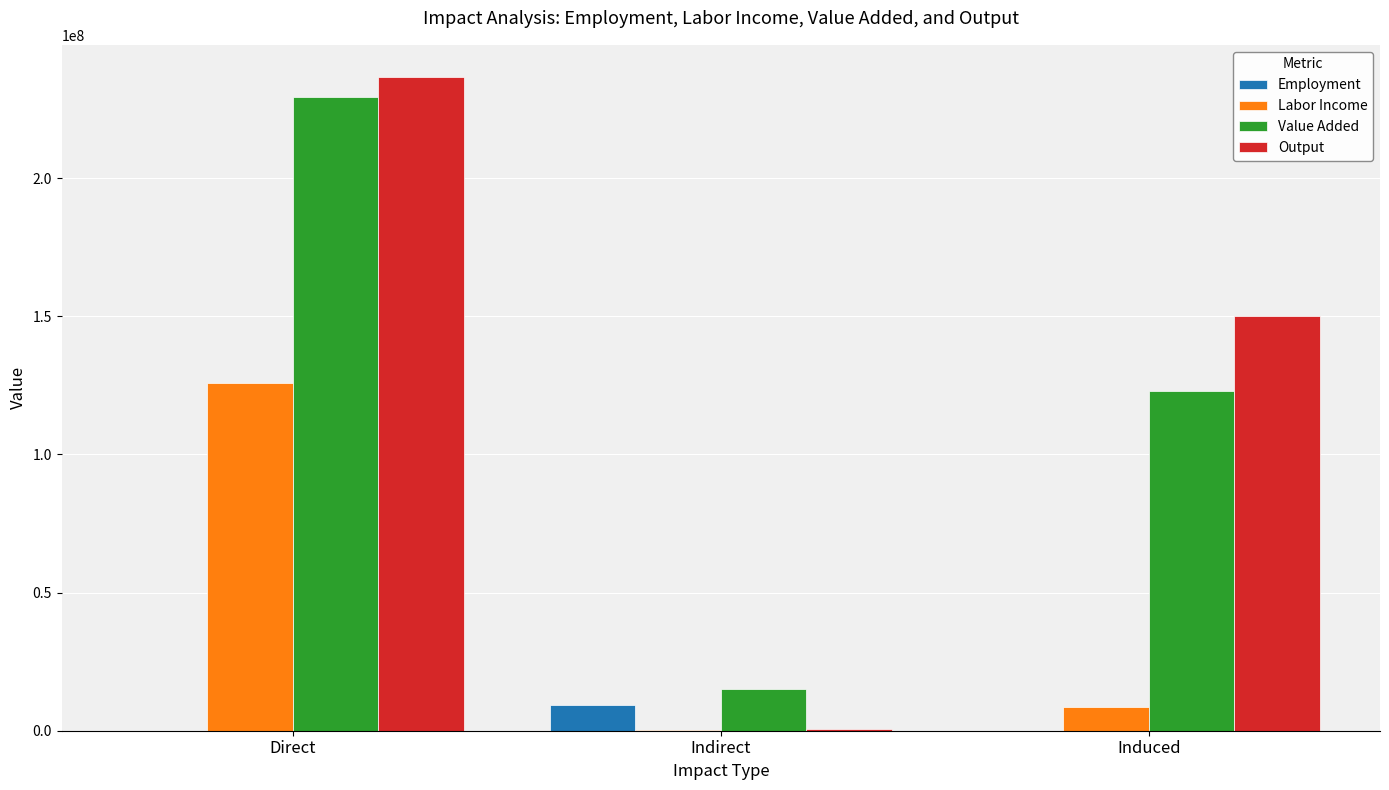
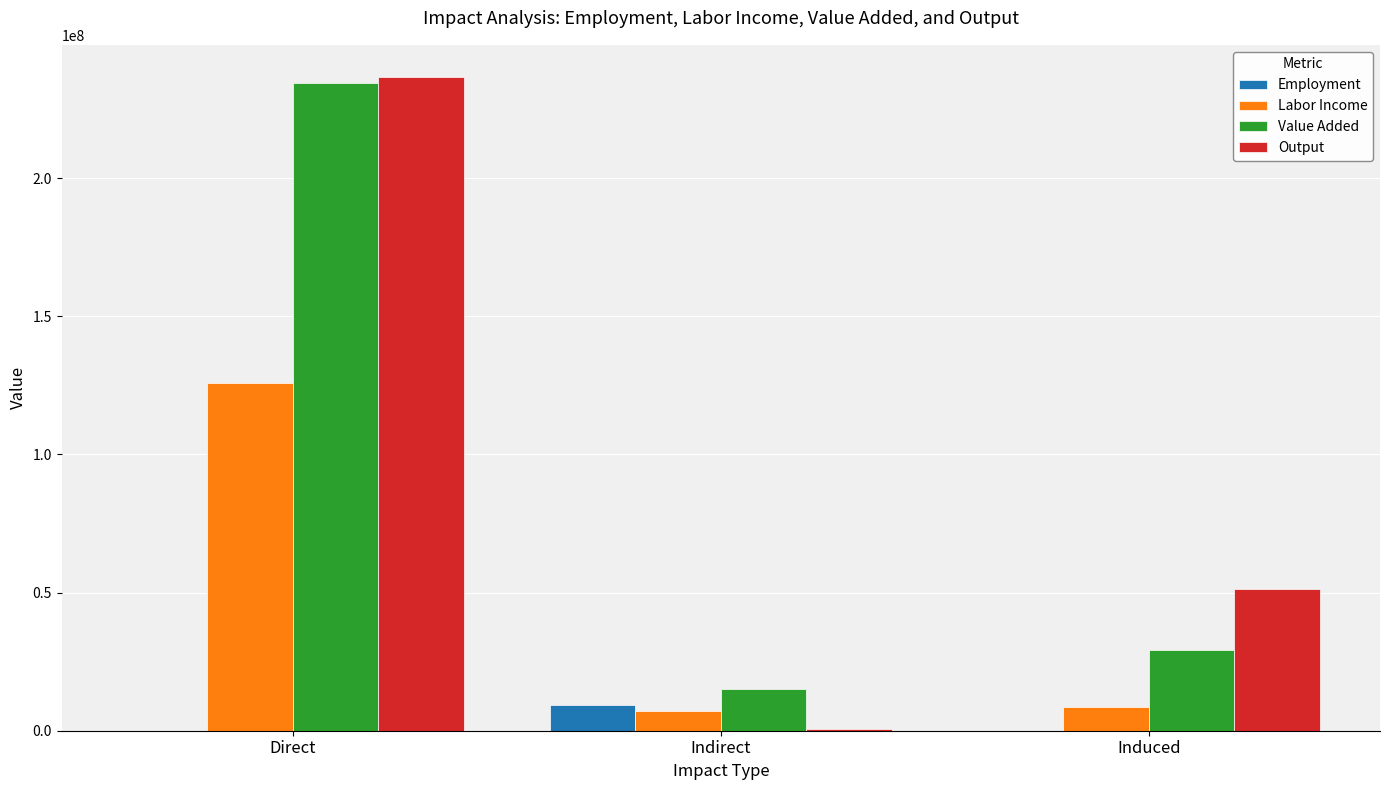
Value Added, Direct: 229000000 -> 235000000
Labor Income, Indirect: 0 -> 7000000
Value Added, Induced: 123000000 -> 29000000
Output, Induced: 150000000 -> 51000000
